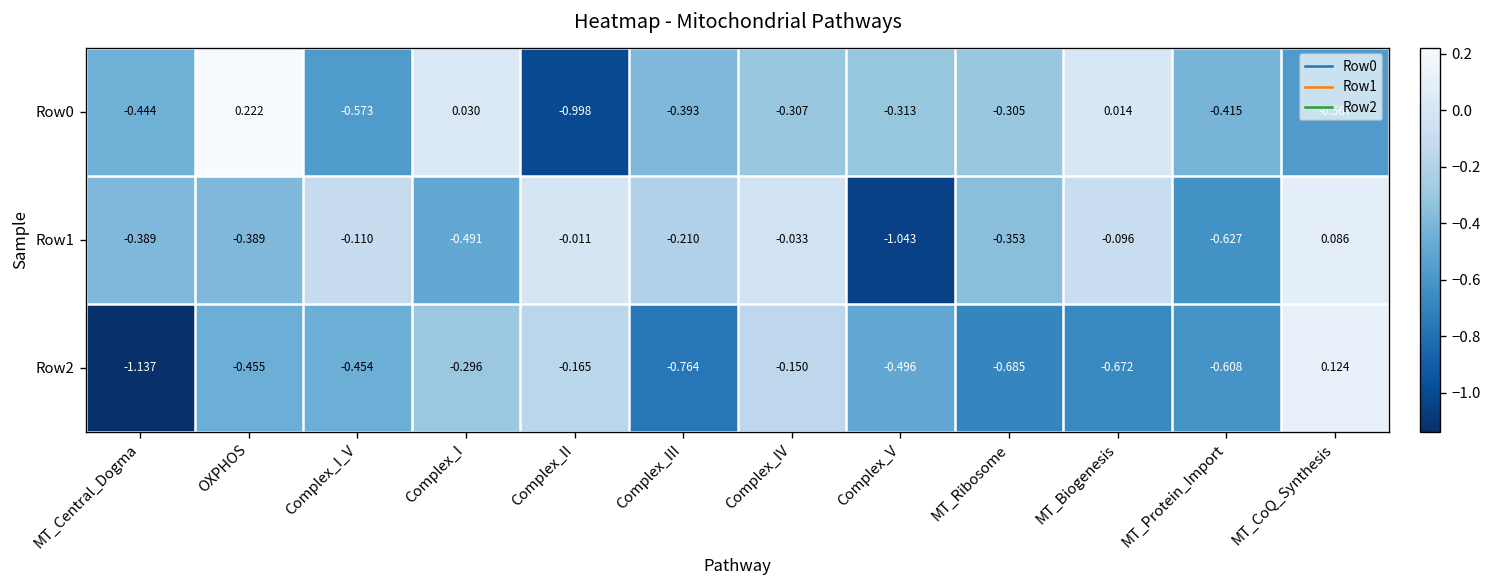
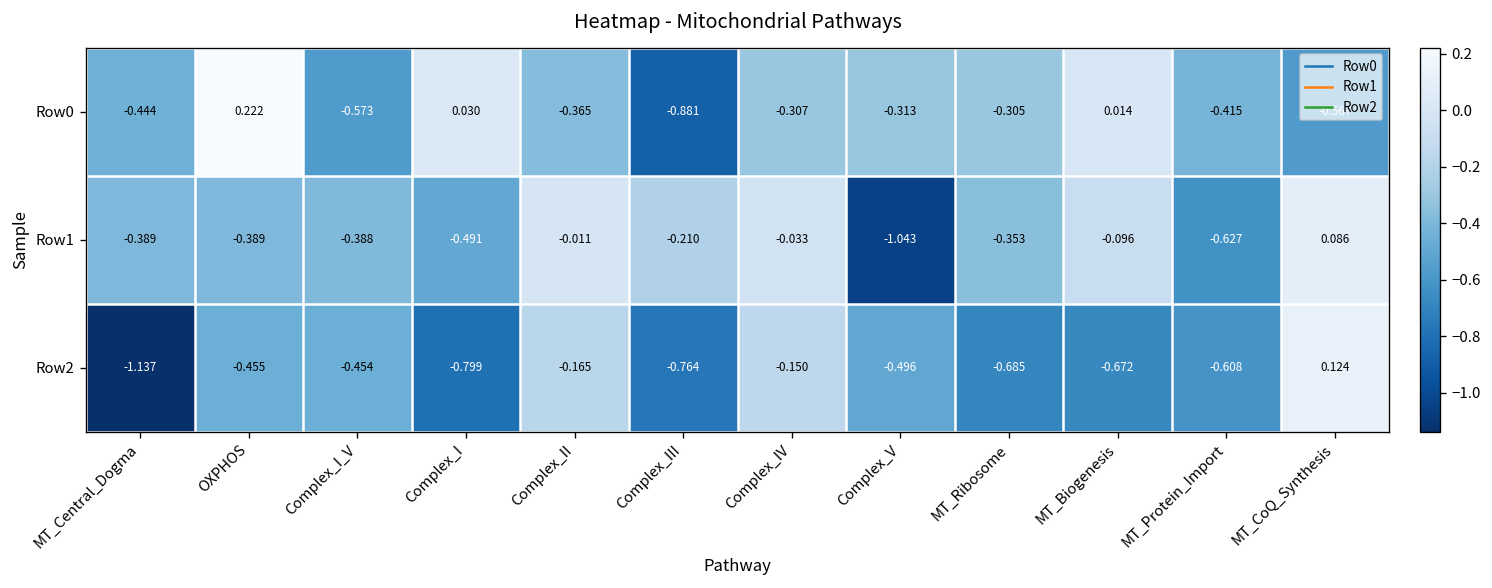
Row0, Complex_II: -0.998 -> -0.365
Row0, Complex_III: -0.393 -> -0.881
Row1, Complex_I_V: -0.110 -> -0.388
Row2, Complex_I: -0.296 -> -0.799
